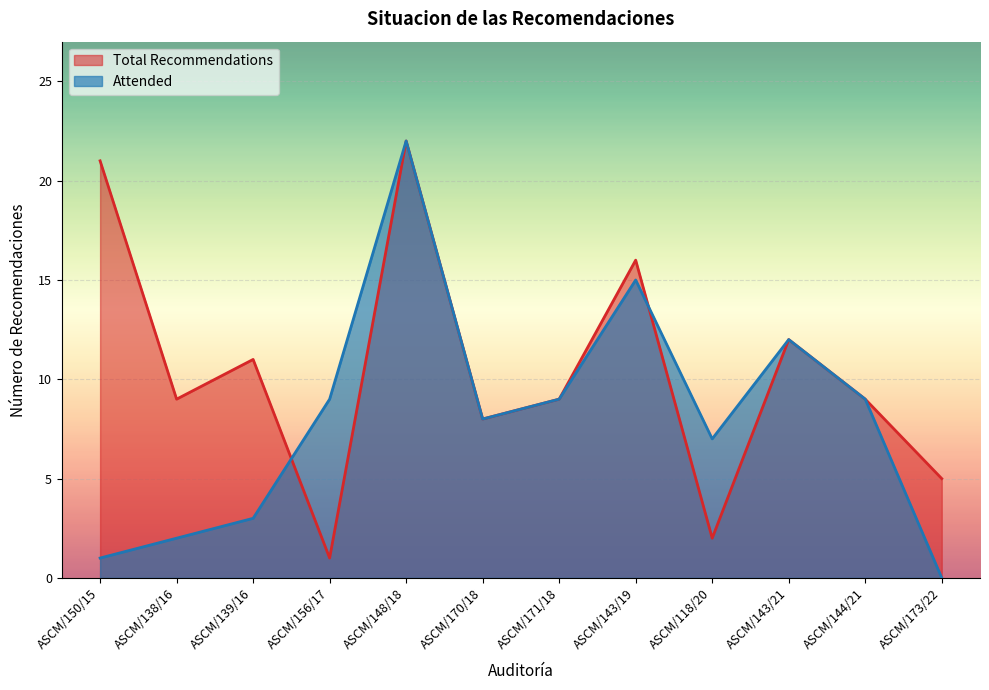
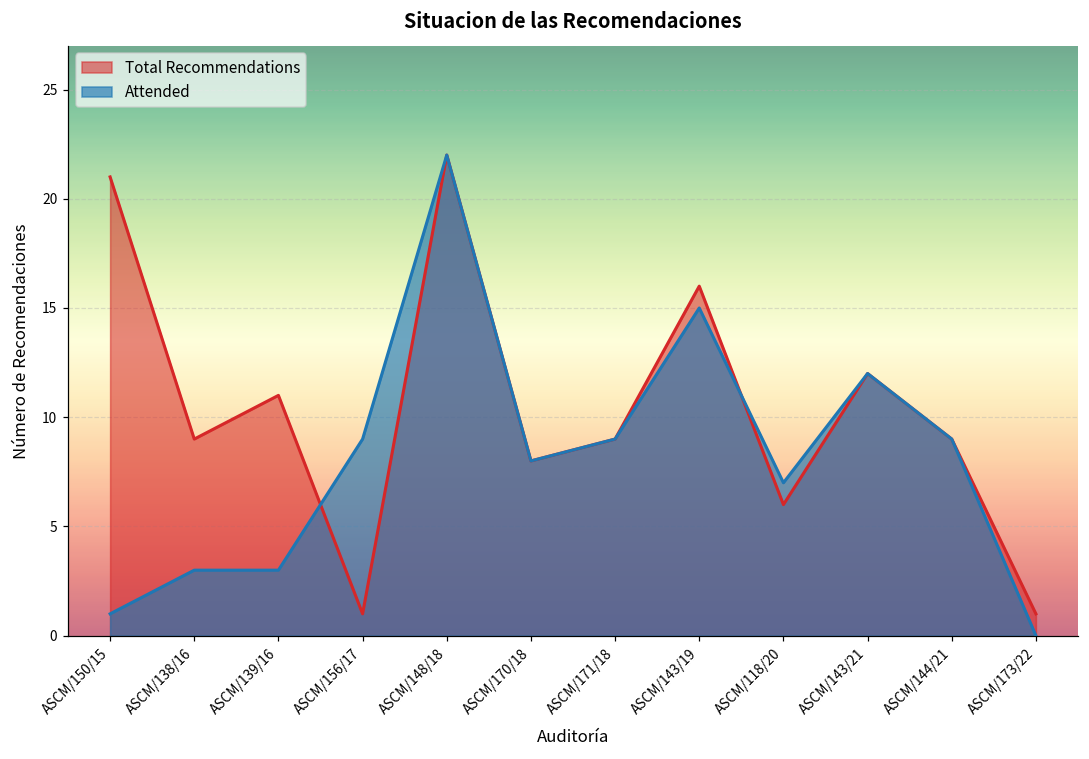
Attended, ASCM/138/16: 2 -> 3
Total Recommendations, ASCM/118/20: 2 -> 6
Total Recommendations, ASCM/173/22: 5 -> 1
